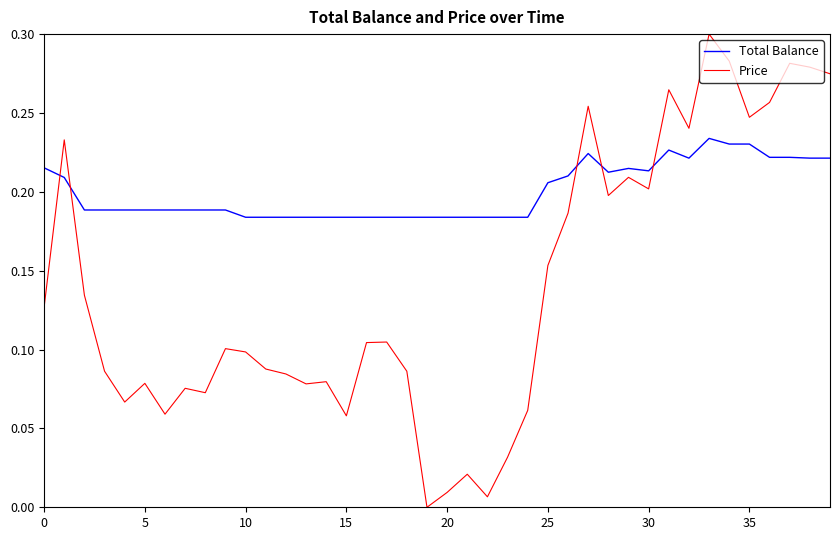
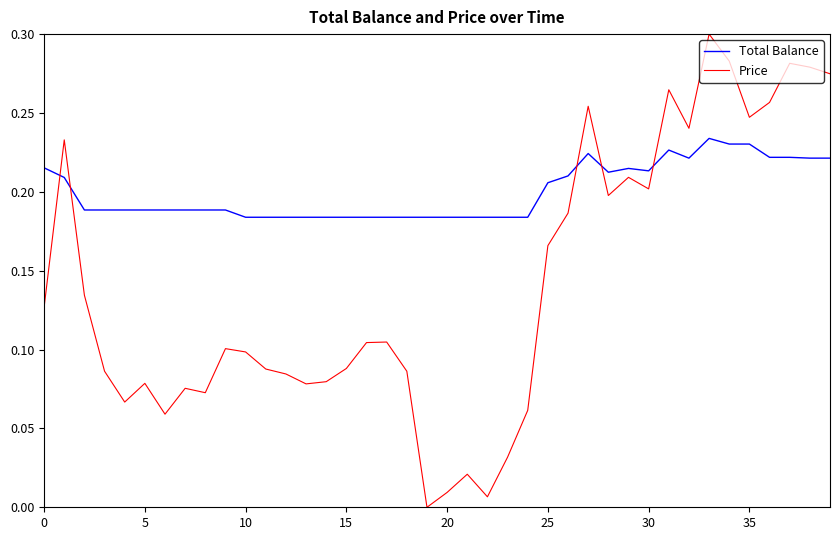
Price, 15: 0.058 -> 0.088
Price, 25: 0.153 -> 0.166
